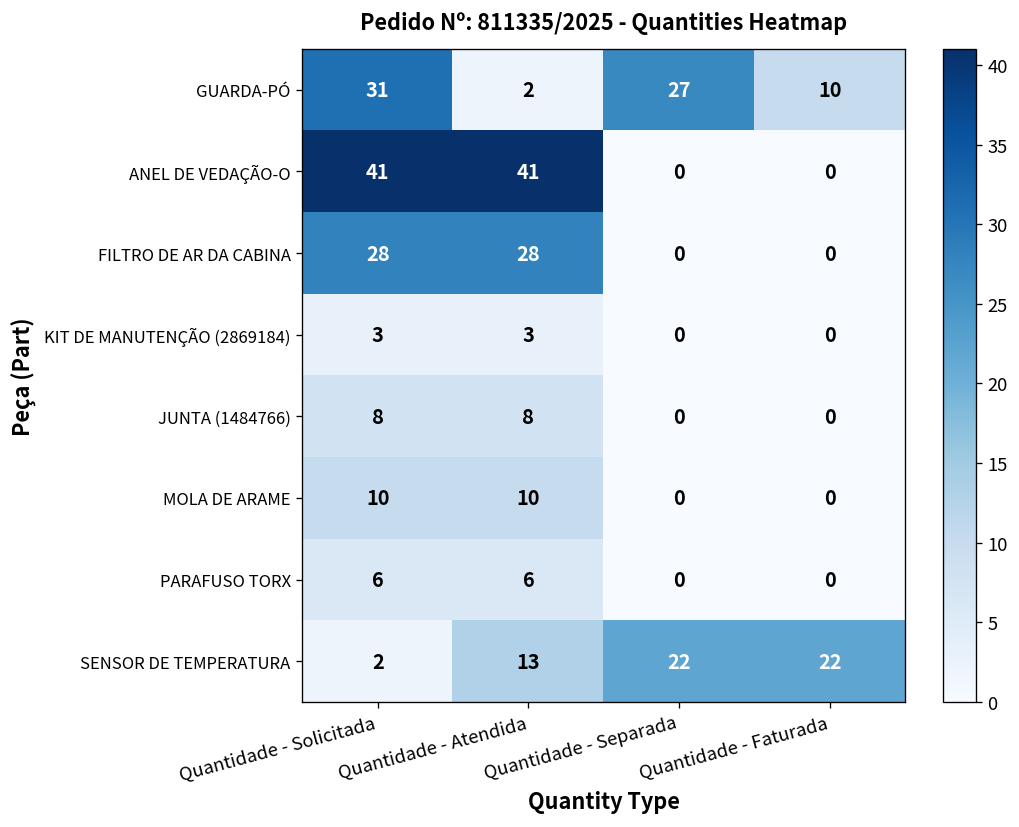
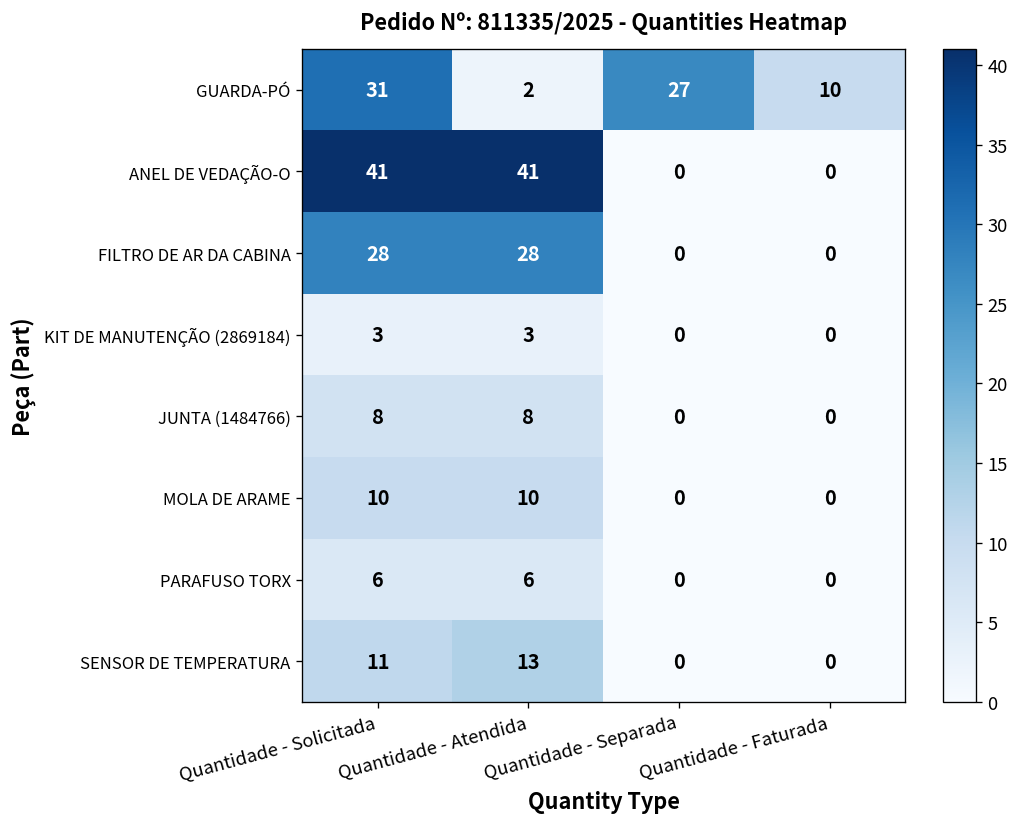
SENSOR DE TEMPERATURA, Quantidade - Solicitada: 2 -> 11
SENSOR DE TEMPERATURA, Quantidade - Separada: 22 -> 0
SENSOR DE TEMPERATURA, Quantidade - Faturada: 22 -> 0
